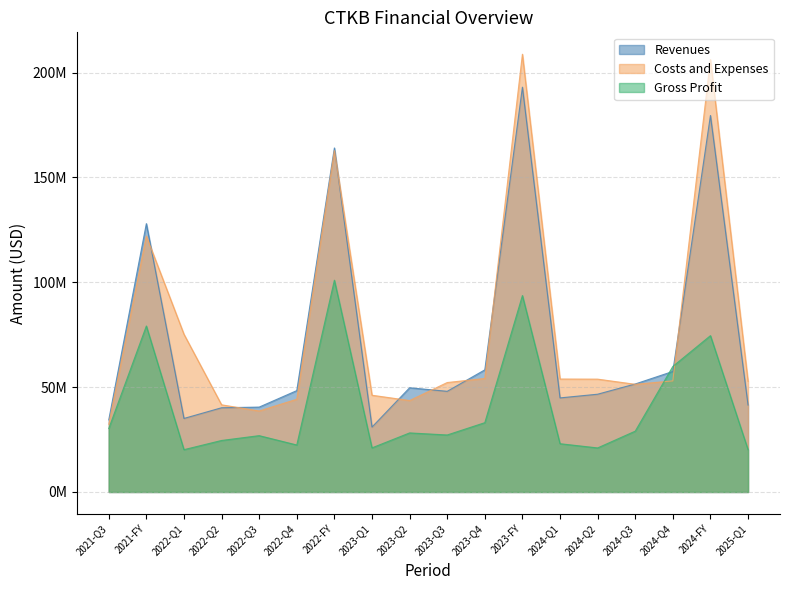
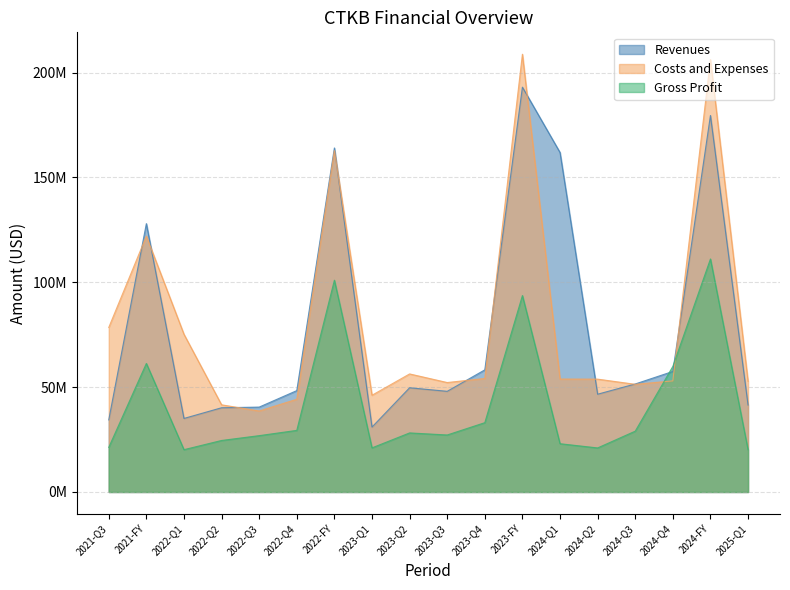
Costs and Expenses, 2021-Q3: 32000000 -> 78000000
Gross Profit, 2021-Q3: 30000000 -> 21000000
Gross Profit, 2021-FY: 79000000 -> 61000000
Gross Profit, 2022-Q4: 22000000 -> 29000000
Costs and Expenses, 2023-Q2: 44000000 -> 56000000
Revenues, 2024-Q1: 45000000 -> 162000000
Gross Profit, 2024-FY: 75000000 -> 111000000
